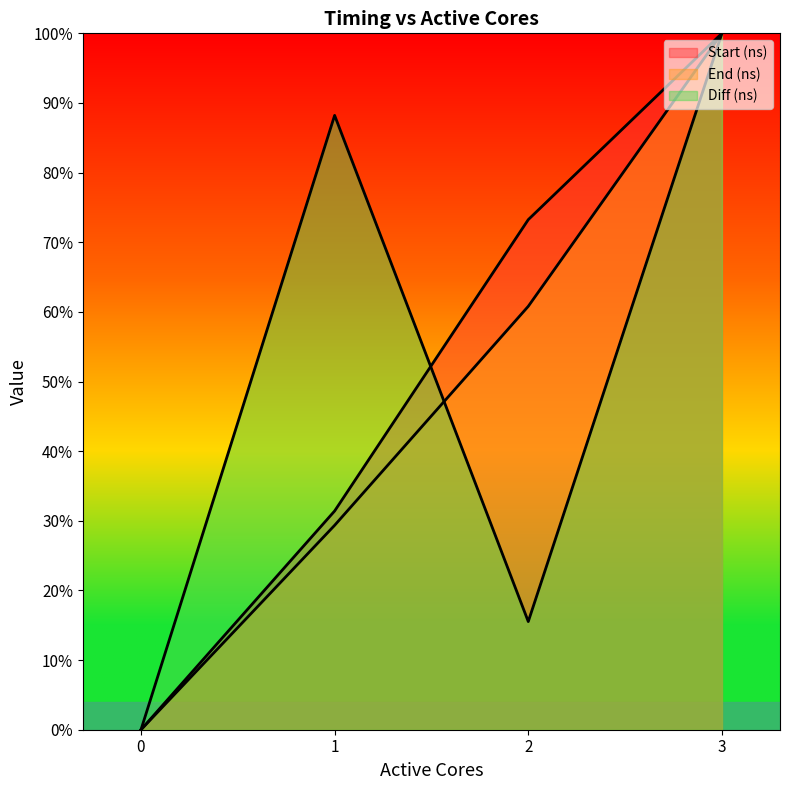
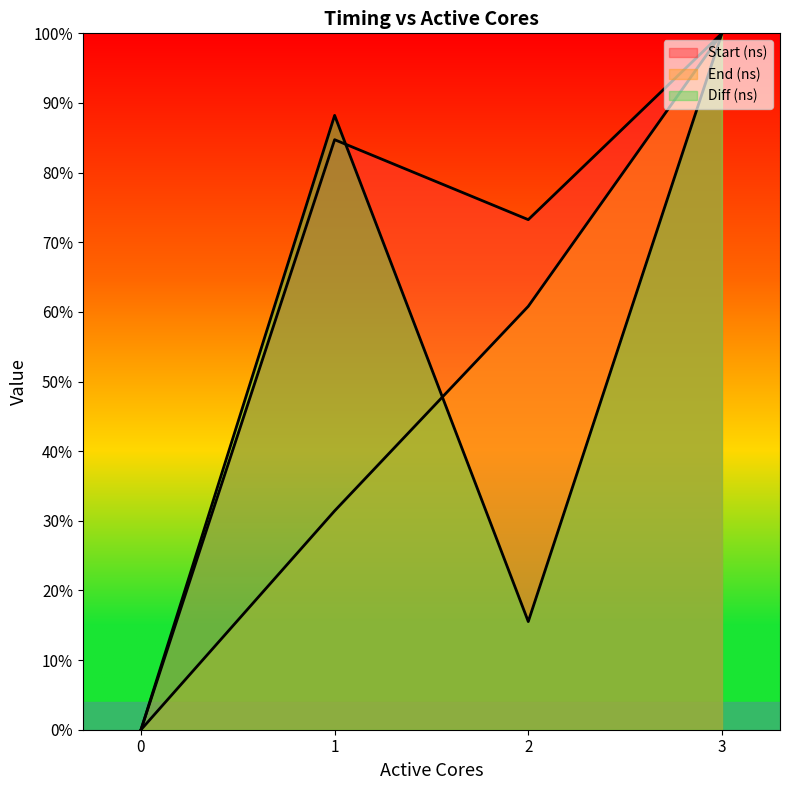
Start (ns), 1: 31% -> 85%
End (ns), 1: 29% -> 31%
